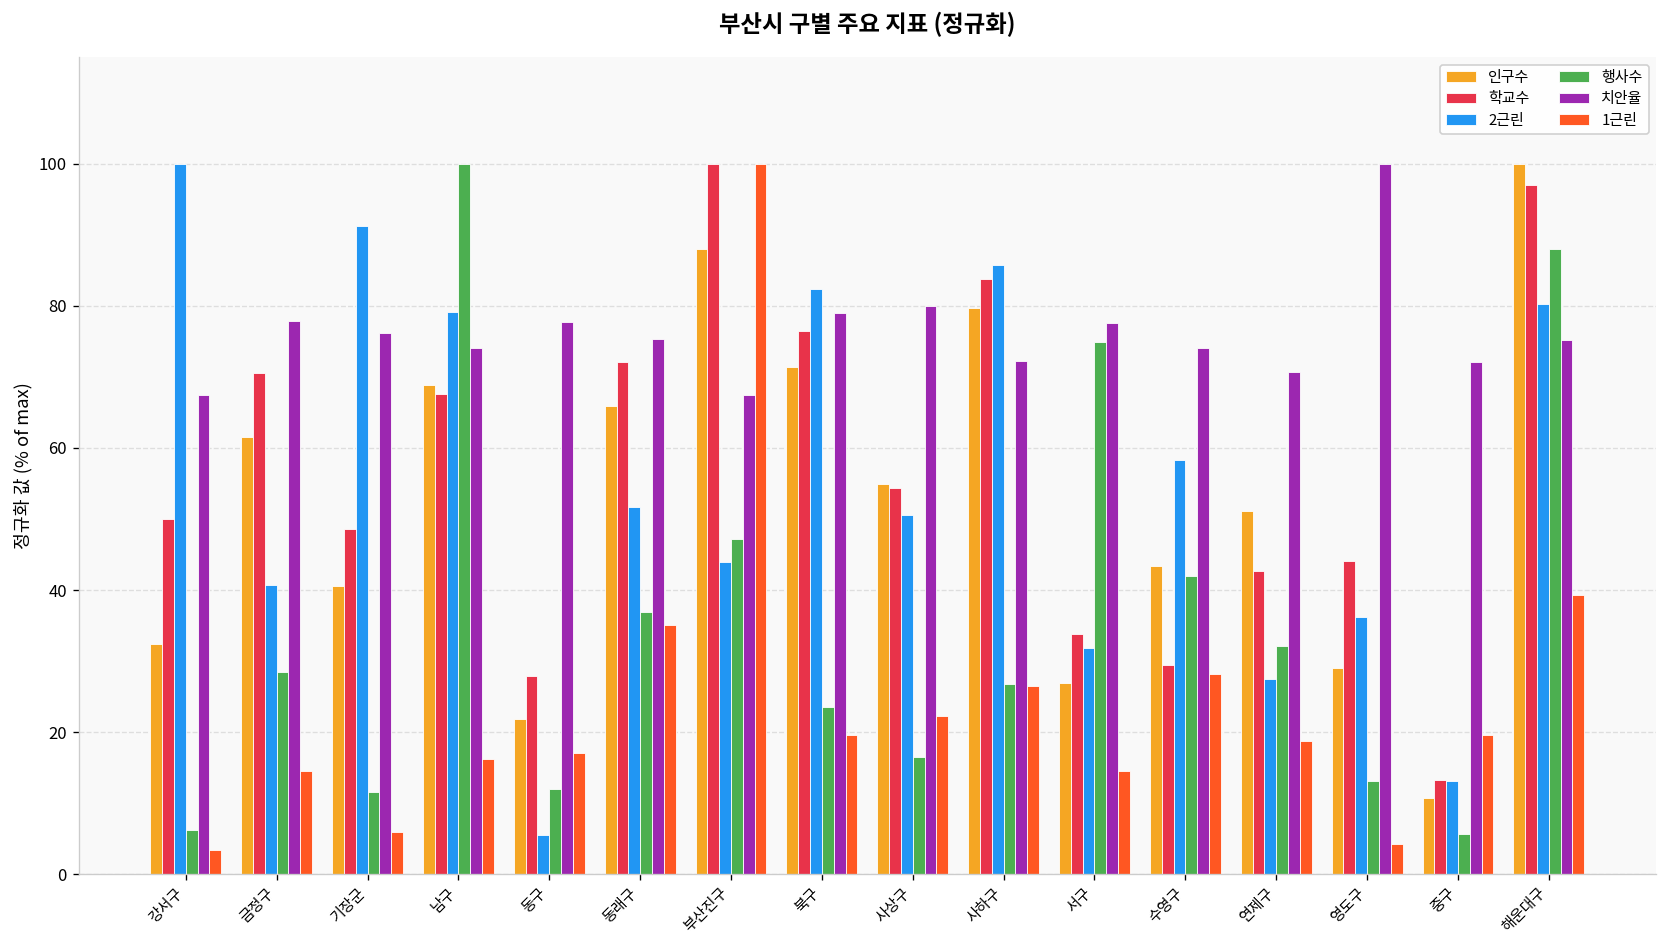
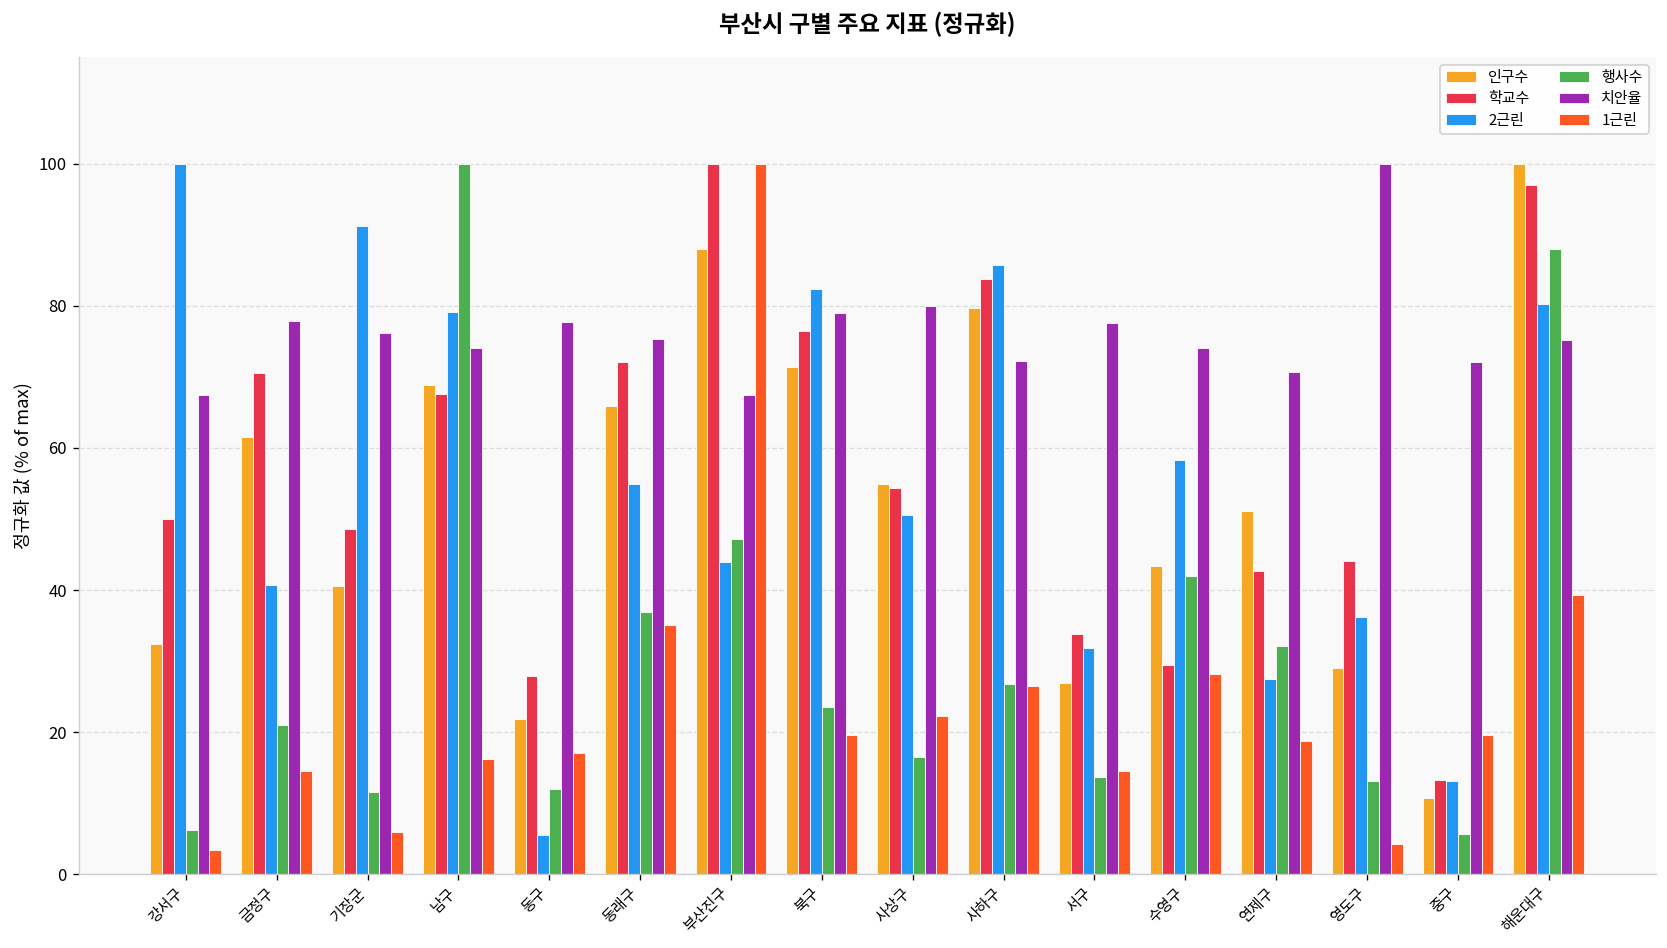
행사수, 금정구: 28 -> 21
2근린, 동래구: 52 -> 55
행사수, 서구: 75 -> 14
